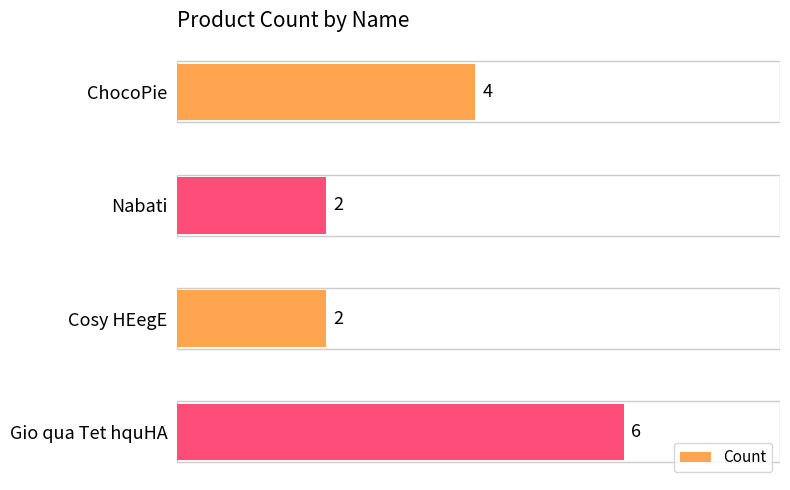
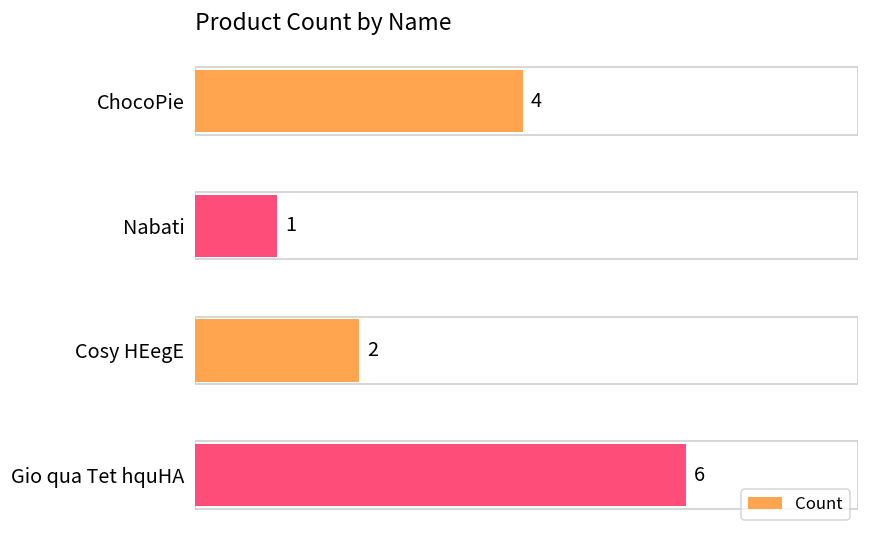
Nabati: 2 -> 1
